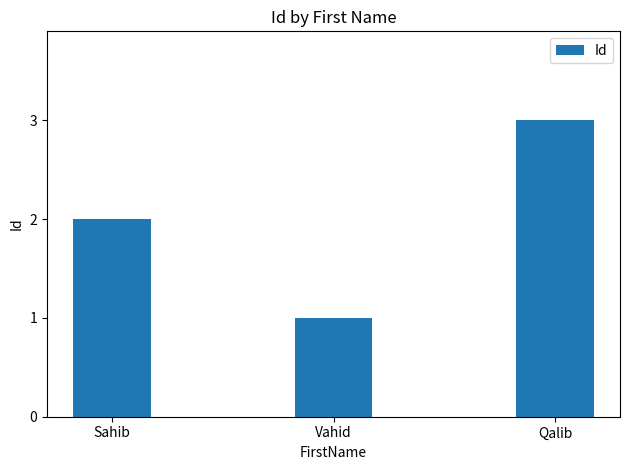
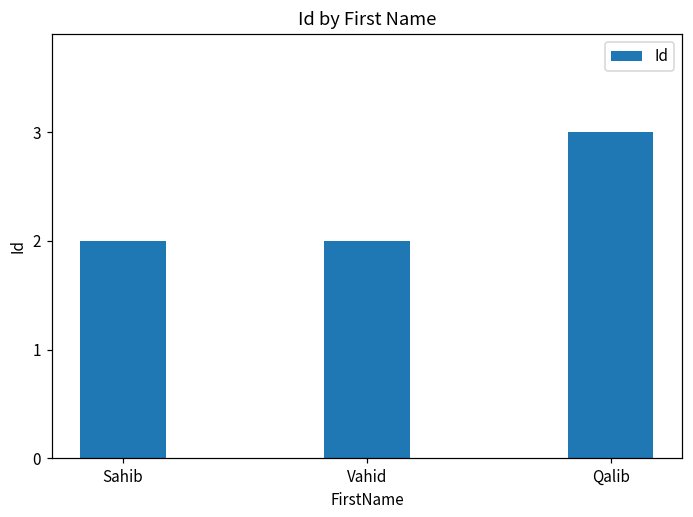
Vahid: 1 -> 2
